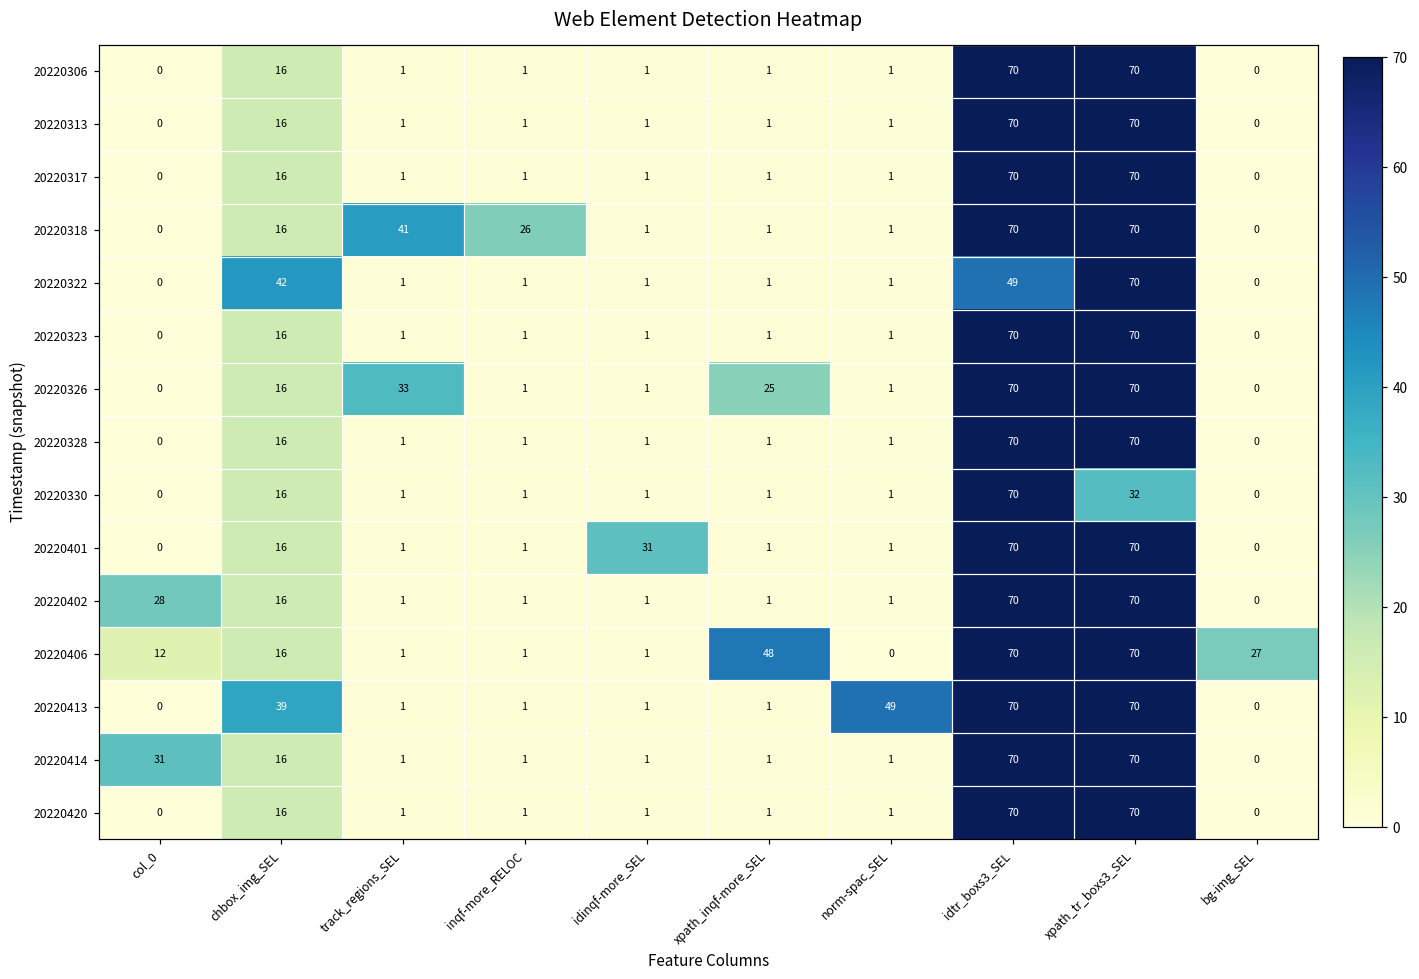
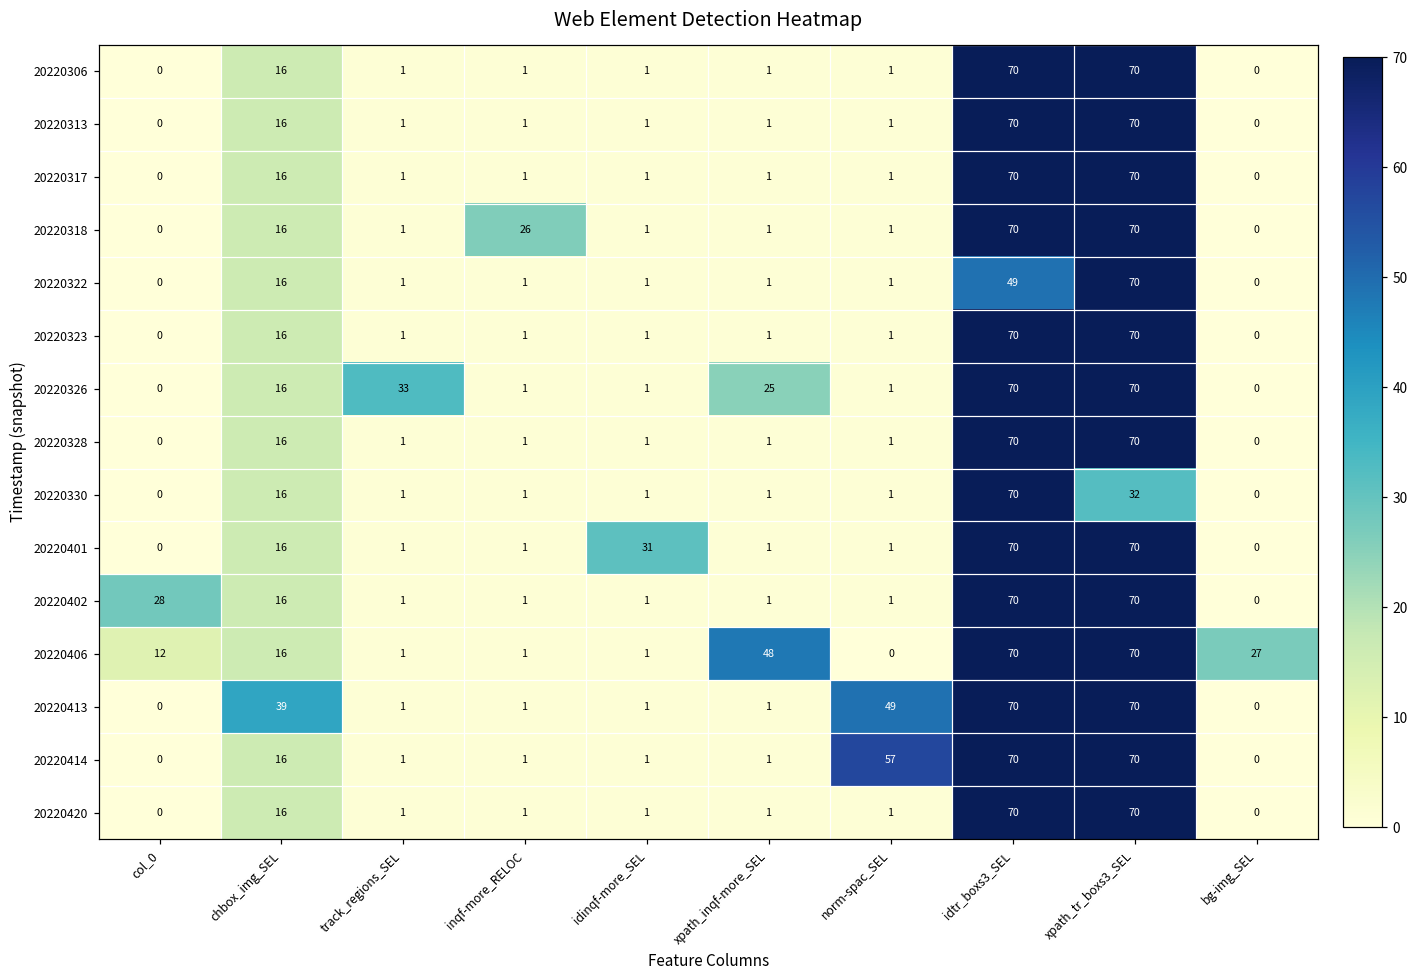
20220318, track_regions_SEL: 41 -> 1
20220322, chbox_img_SEL: 42 -> 16
20220414, col_0: 31 -> 0
20220414, norm-spac_SEL: 1 -> 57
